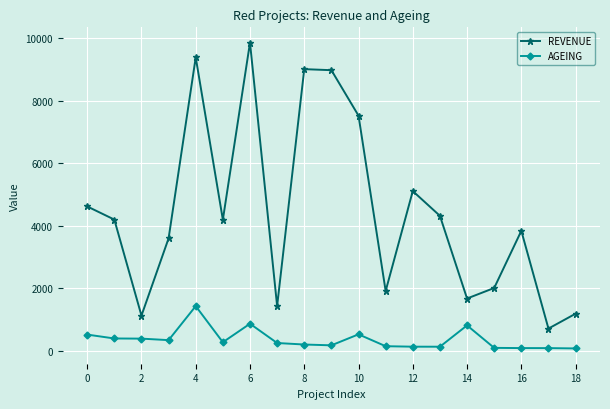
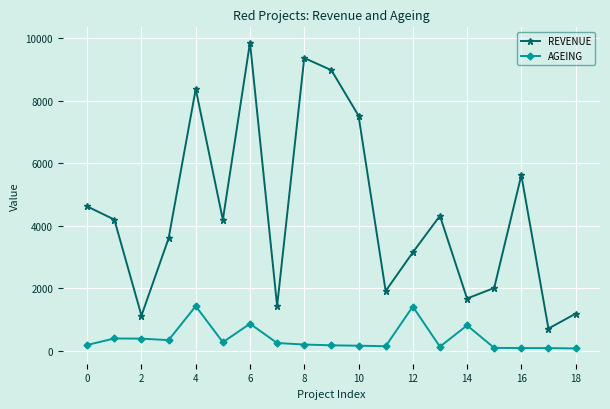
AGEING, 0: 500 -> 200
REVENUE, 4: 9400 -> 8400
REVENUE, 8: 9000 -> 9400
AGEING, 10: 500 -> 200
REVENUE, 12: 5100 -> 3200
AGEING, 12: 100 -> 1400
REVENUE, 16: 3800 -> 5600
